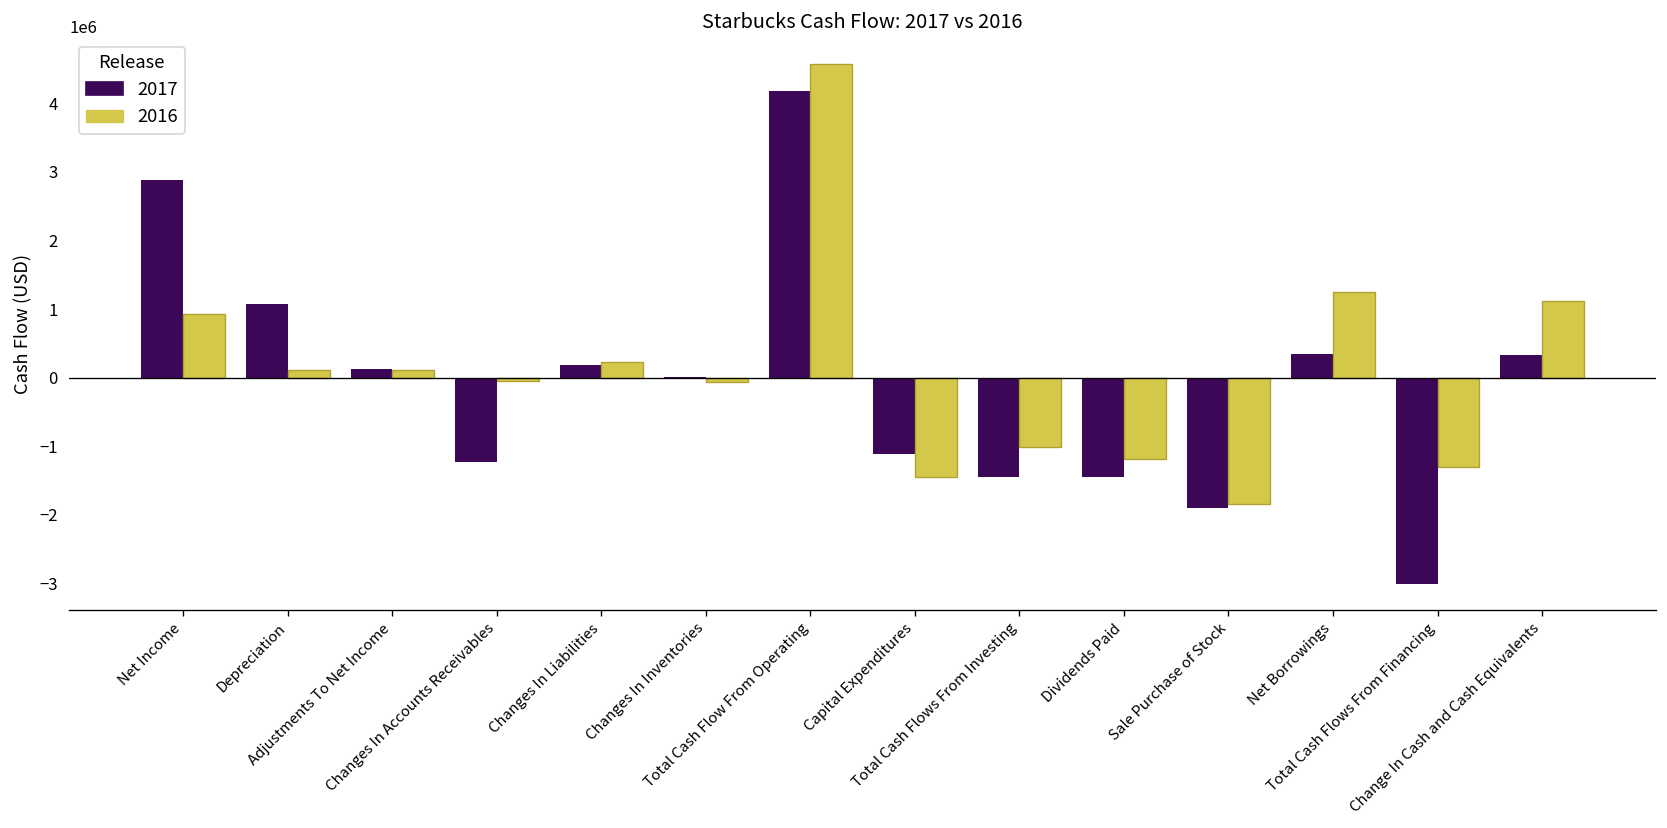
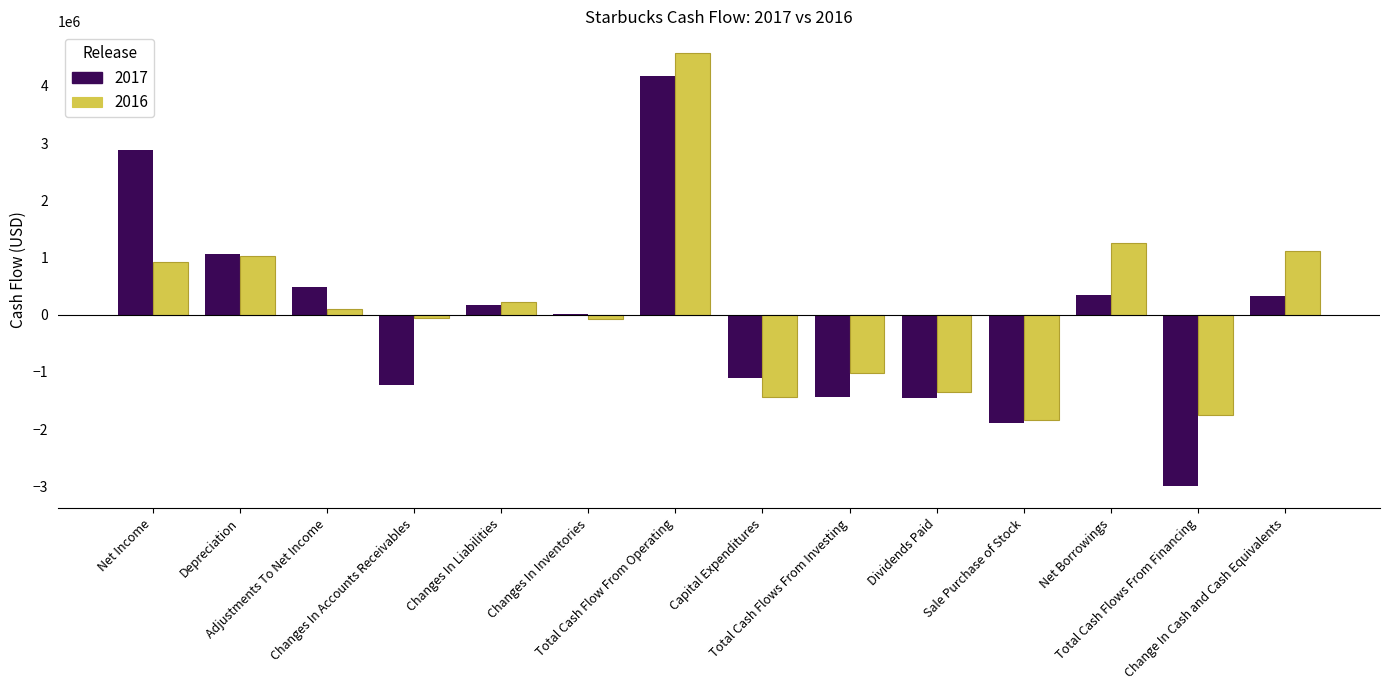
2016, Depreciation: 100000 -> 1000000
2017, Adjustments To Net Income: 100000 -> 500000
2016, Dividends Paid: -1200000 -> -1300000
2016, Total Cash Flows From Financing: -1300000 -> -1800000
